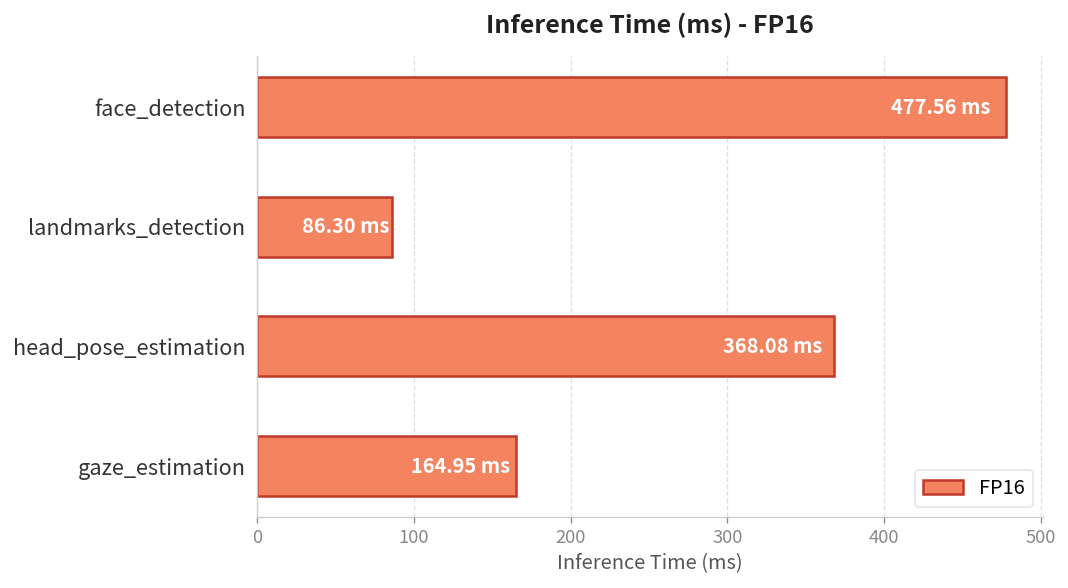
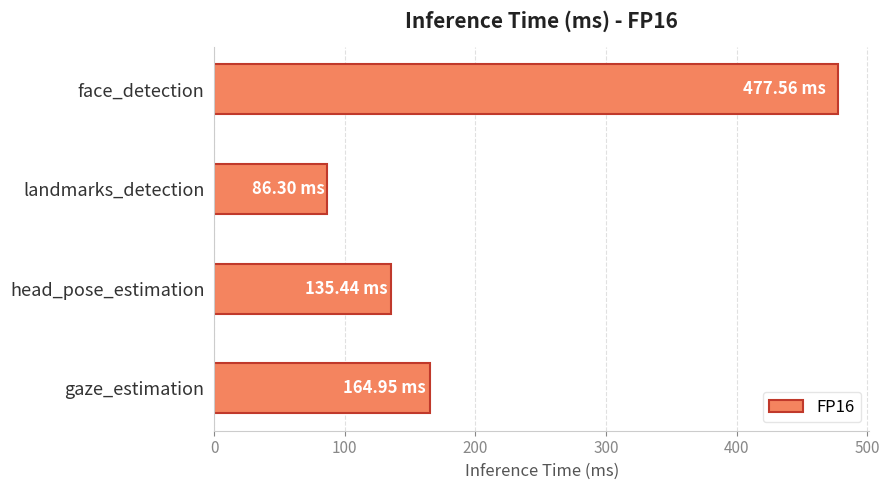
head_pose_estimation: 368.08 -> 135.44
